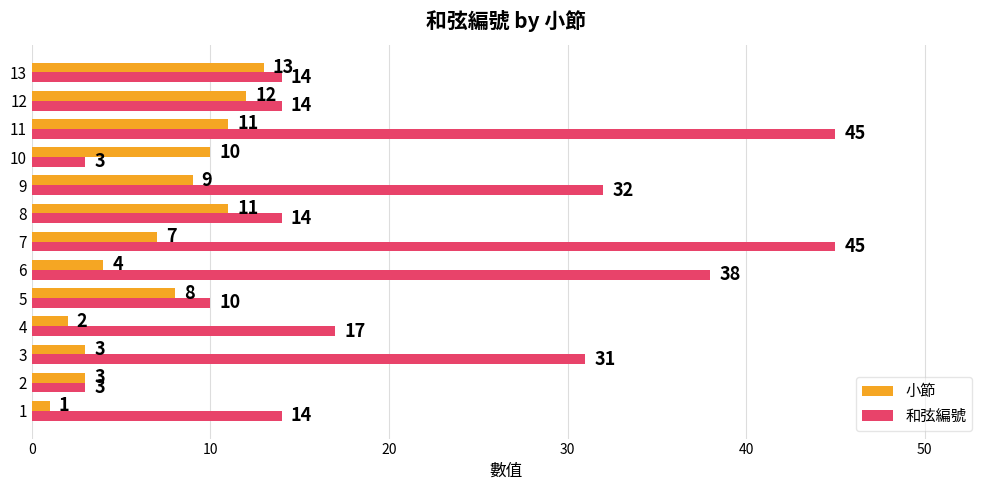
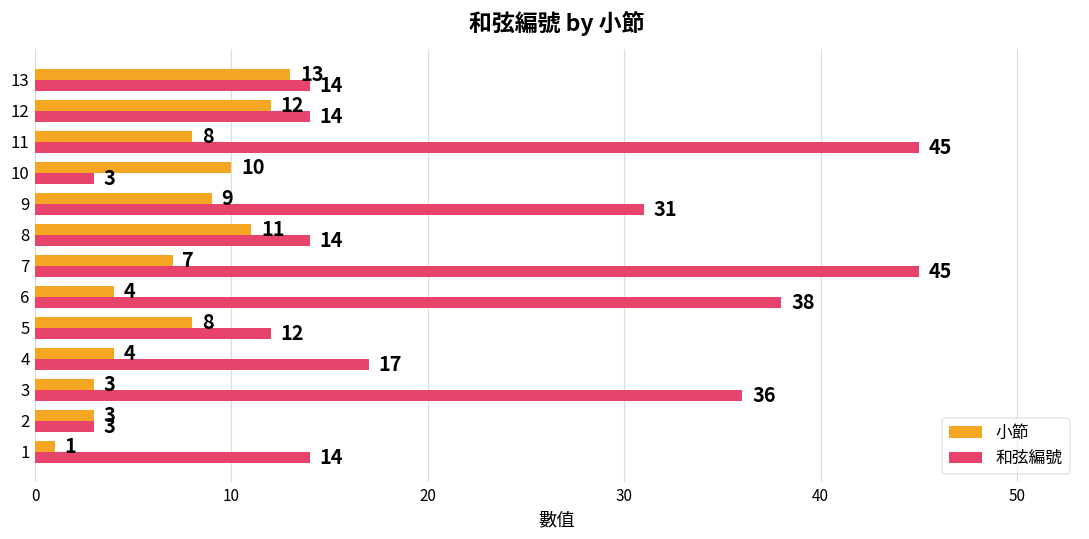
小節, 11: 11 -> 8
和弦編號, 9: 32 -> 31
和弦編號, 5: 10 -> 12
小節, 4: 2 -> 4
和弦編號, 3: 31 -> 36
